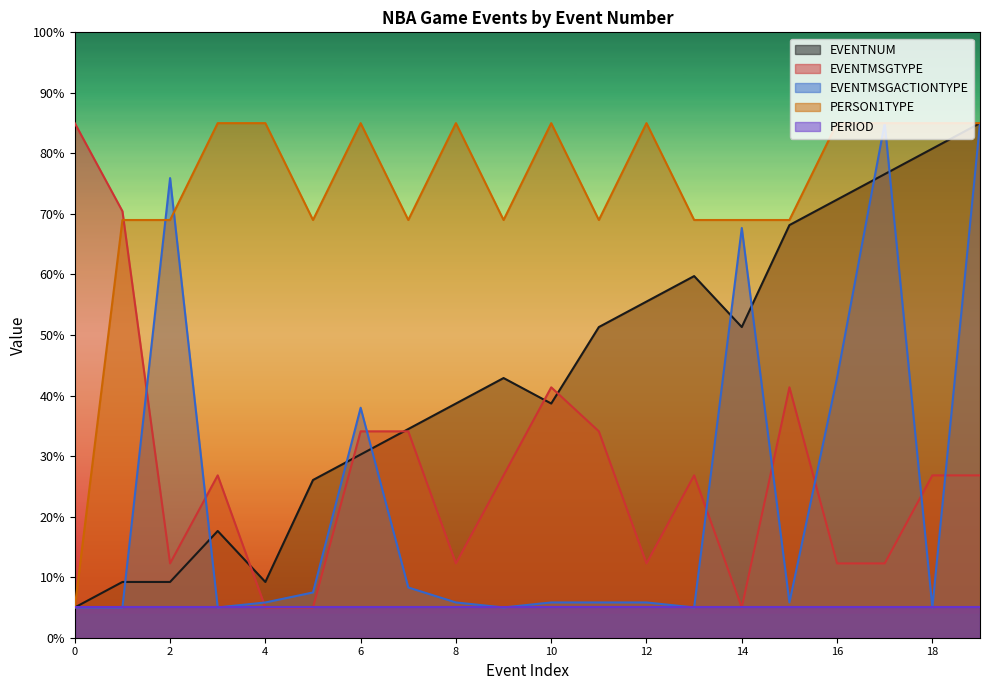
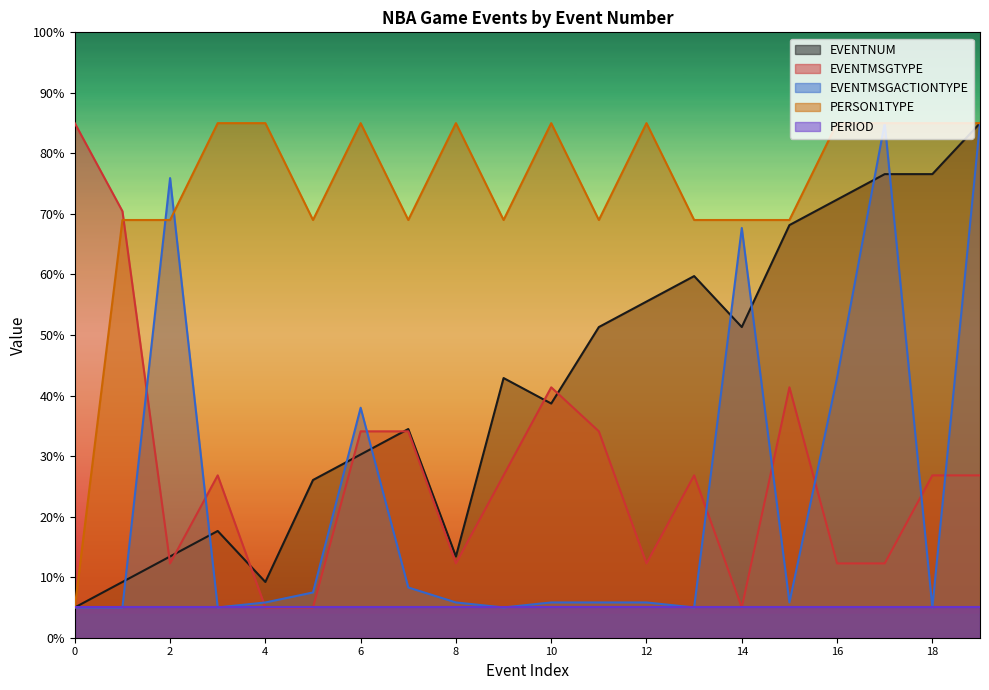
EVENTNUM, 2: 9% -> 13%
EVENTNUM, 8: 39% -> 13%
EVENTNUM, 18: 81% -> 77%
